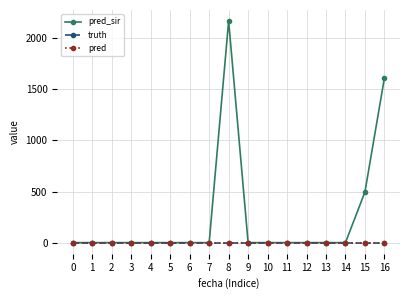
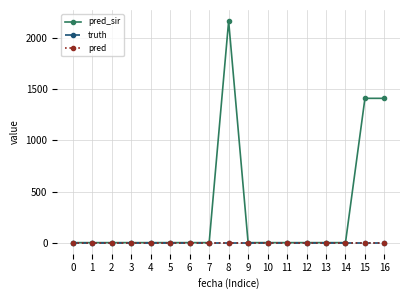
pred_sir, 15: 500 -> 1410
pred_sir, 16: 1610 -> 1410
